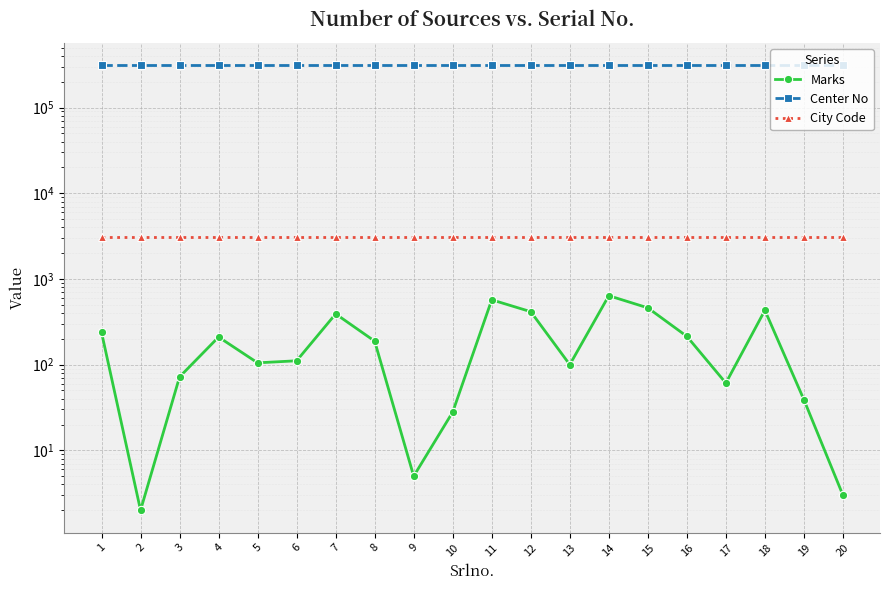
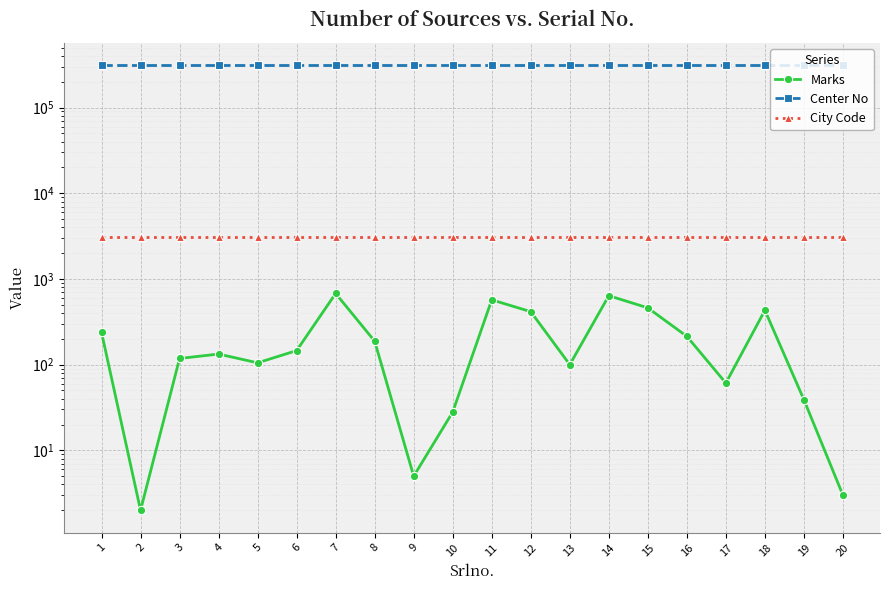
Marks, 3: 70 -> 120
Marks, 4: 210 -> 130
Marks, 6: 110 -> 150
Marks, 7: 400 -> 700
